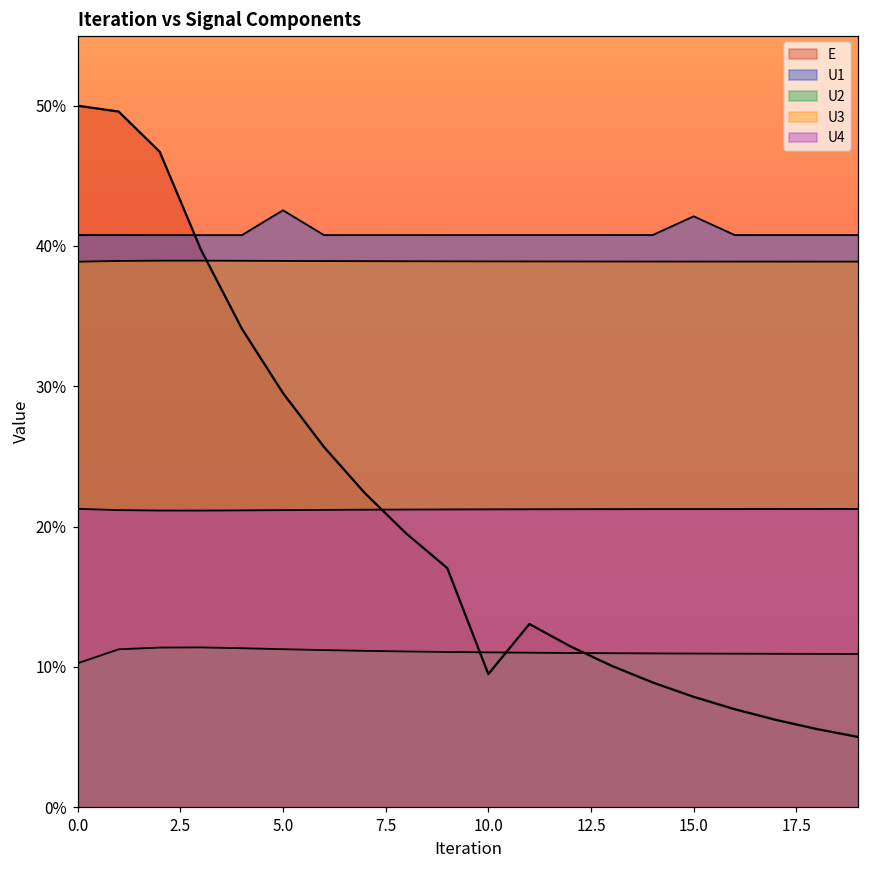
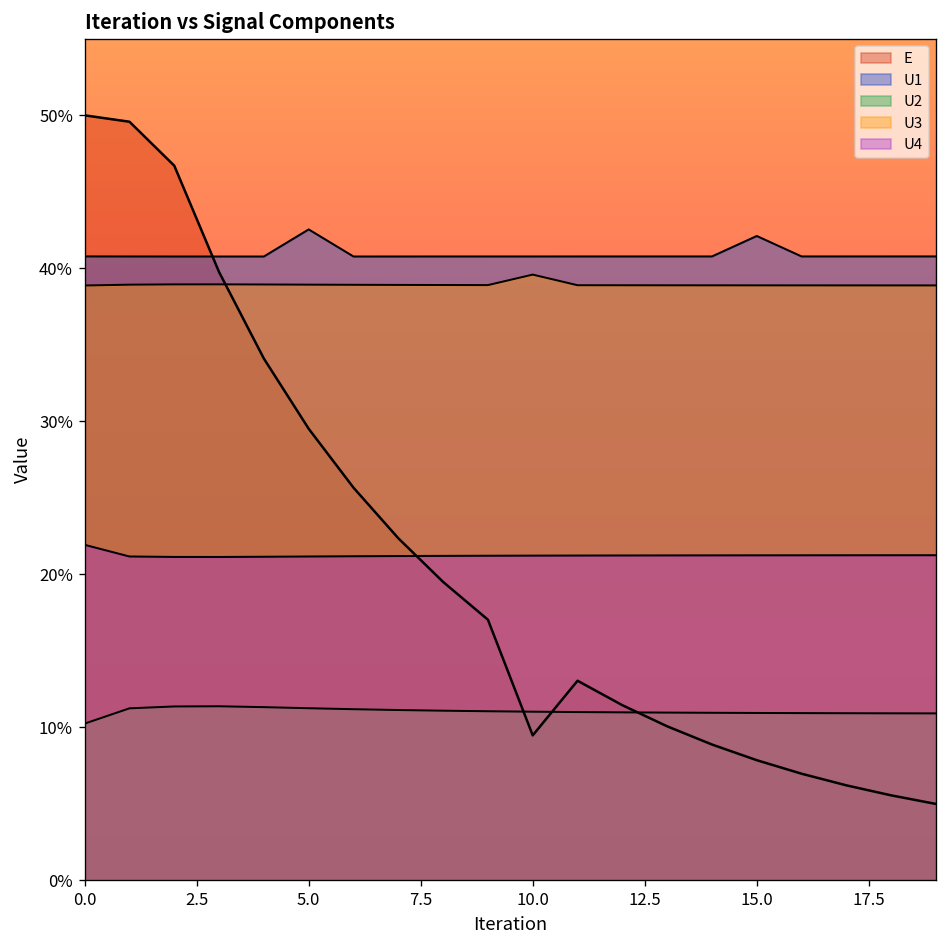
U4, 0.0: 21.3% -> 21.9%
U3, 10.0: 38.9% -> 39.6%
